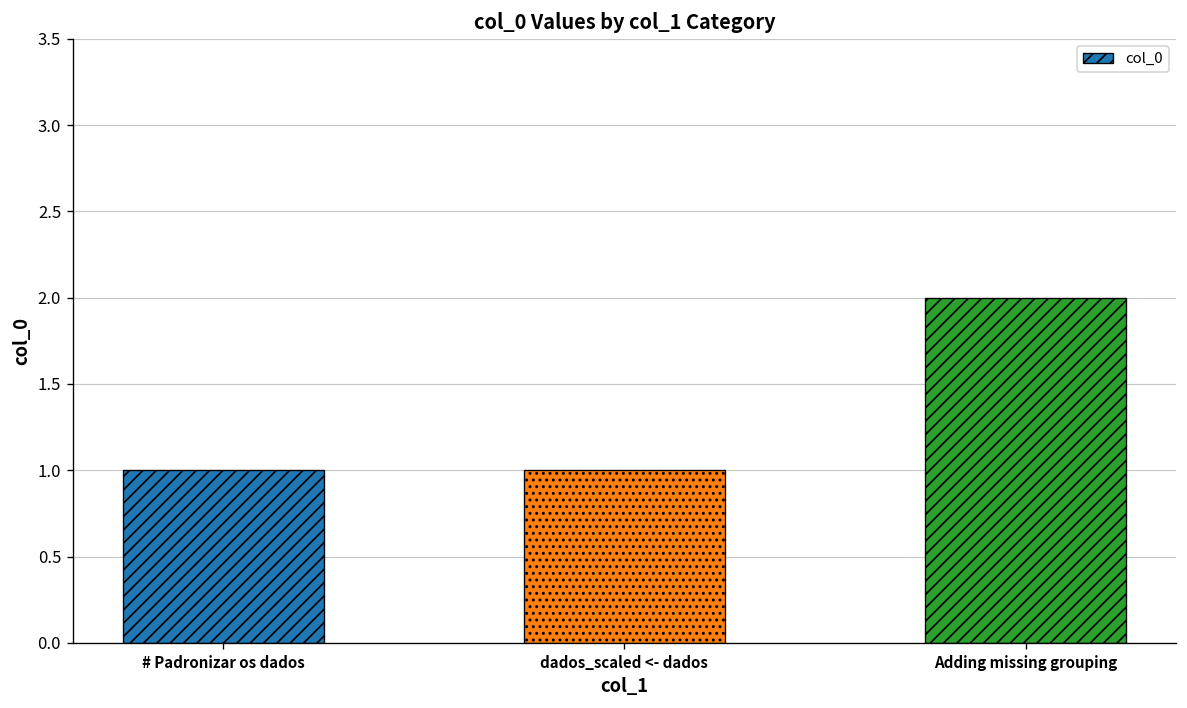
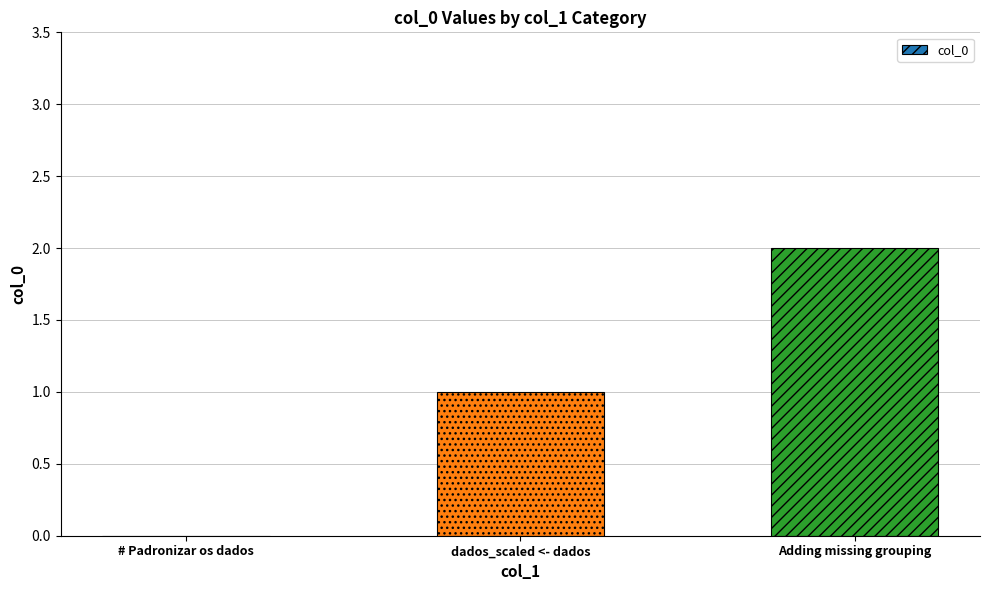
# Padronizar os dados: 1 -> 0
